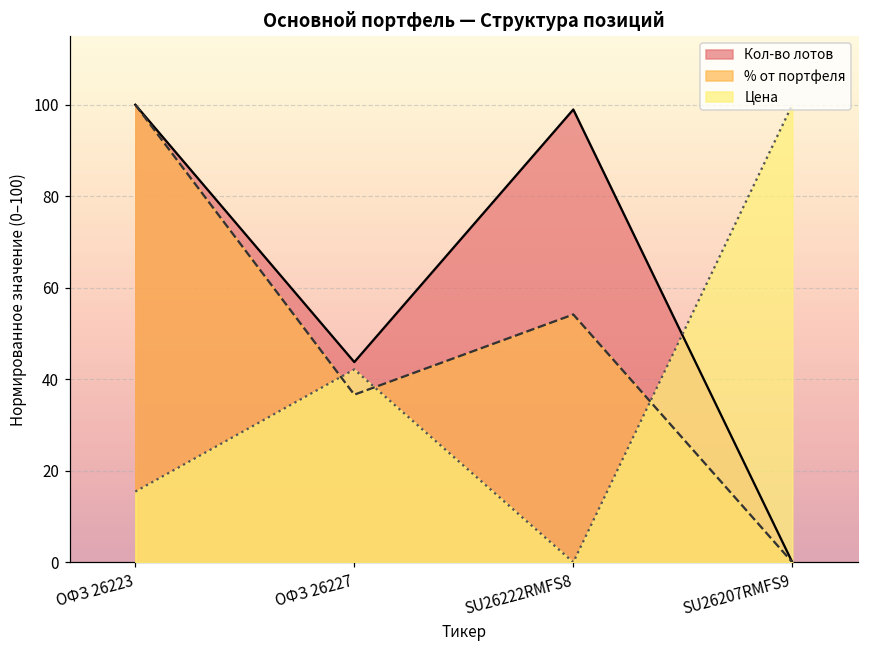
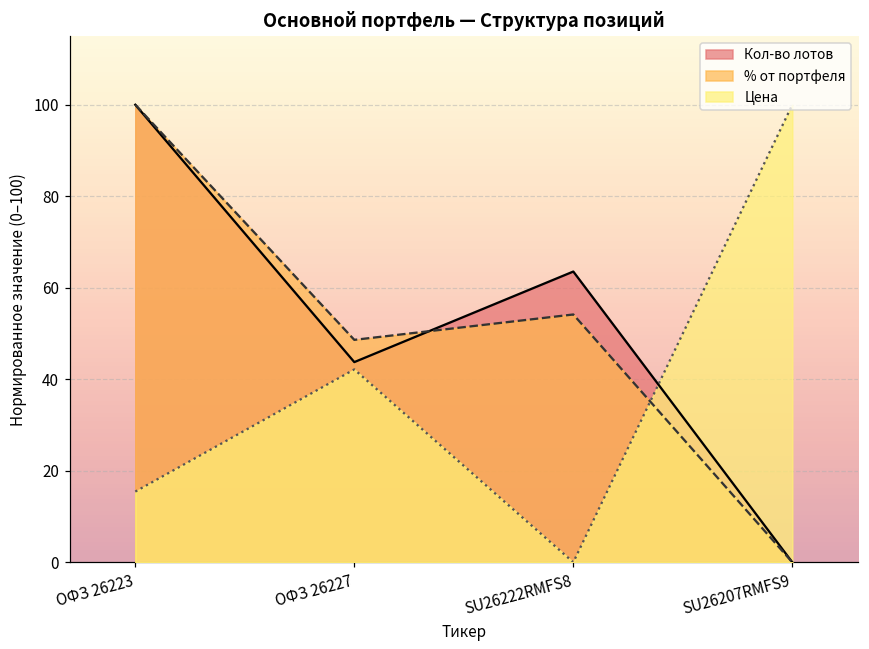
% от портфеля, ОФЗ 26227: 37 -> 49
Кол-во лотов, SU26222RMFS8: 99 -> 64
